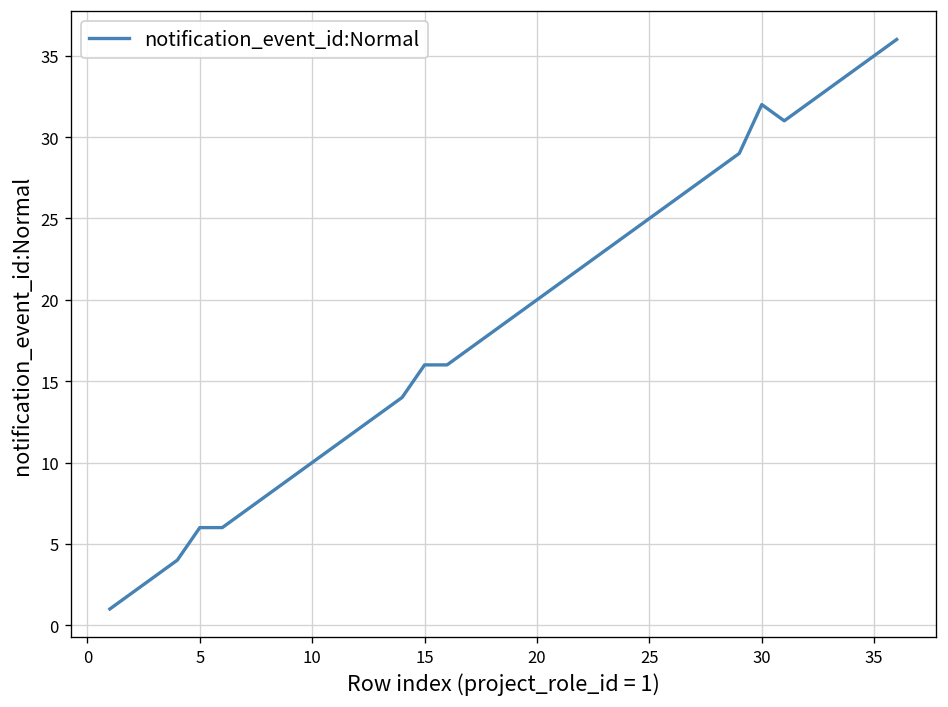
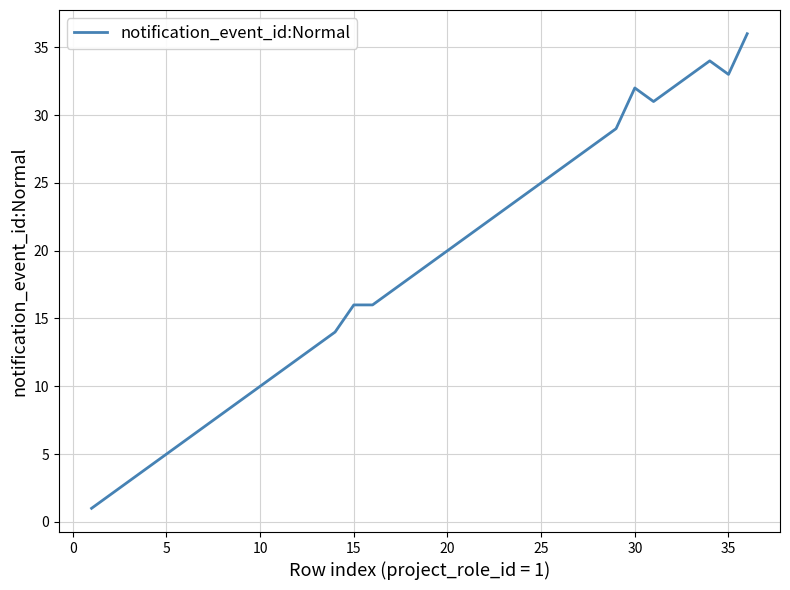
5: 6 -> 5
35: 35 -> 33
